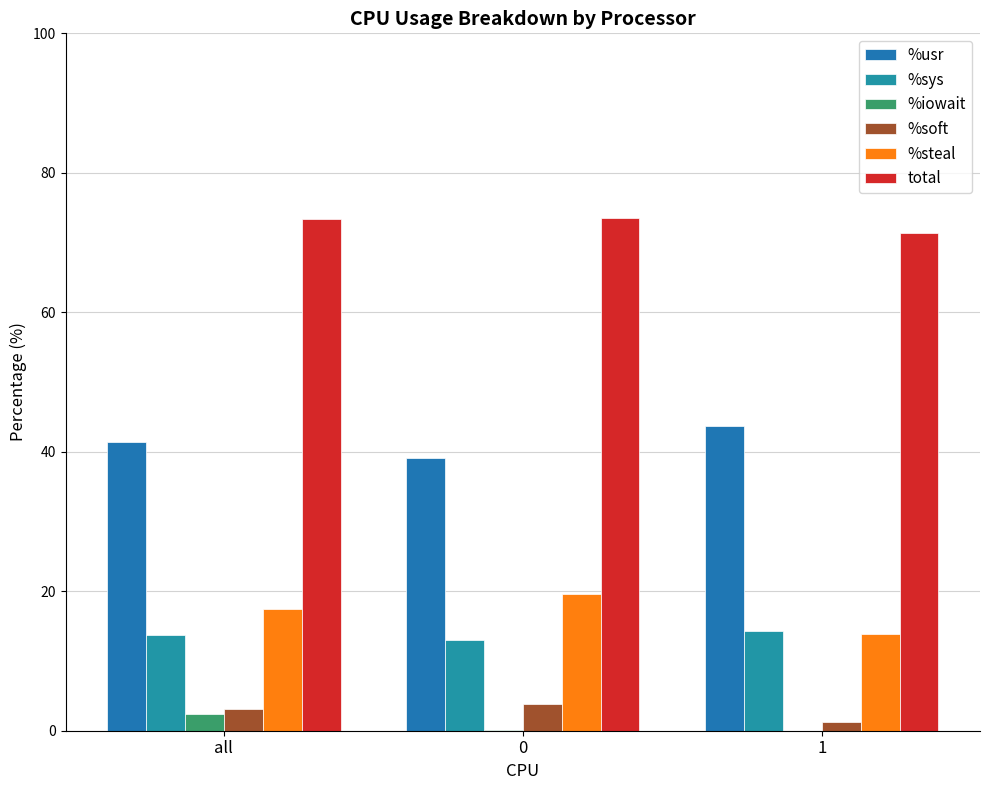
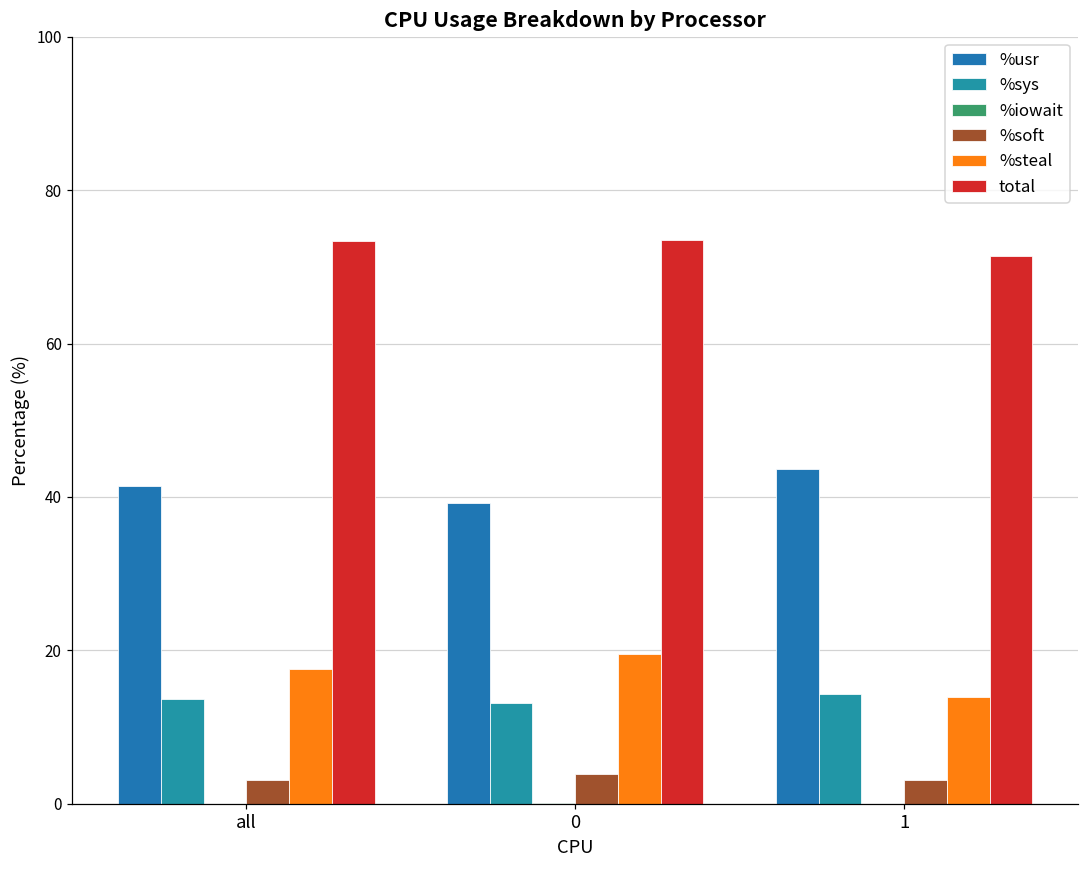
%iowait, all: 2 -> 0
%soft, 1: 1 -> 3
